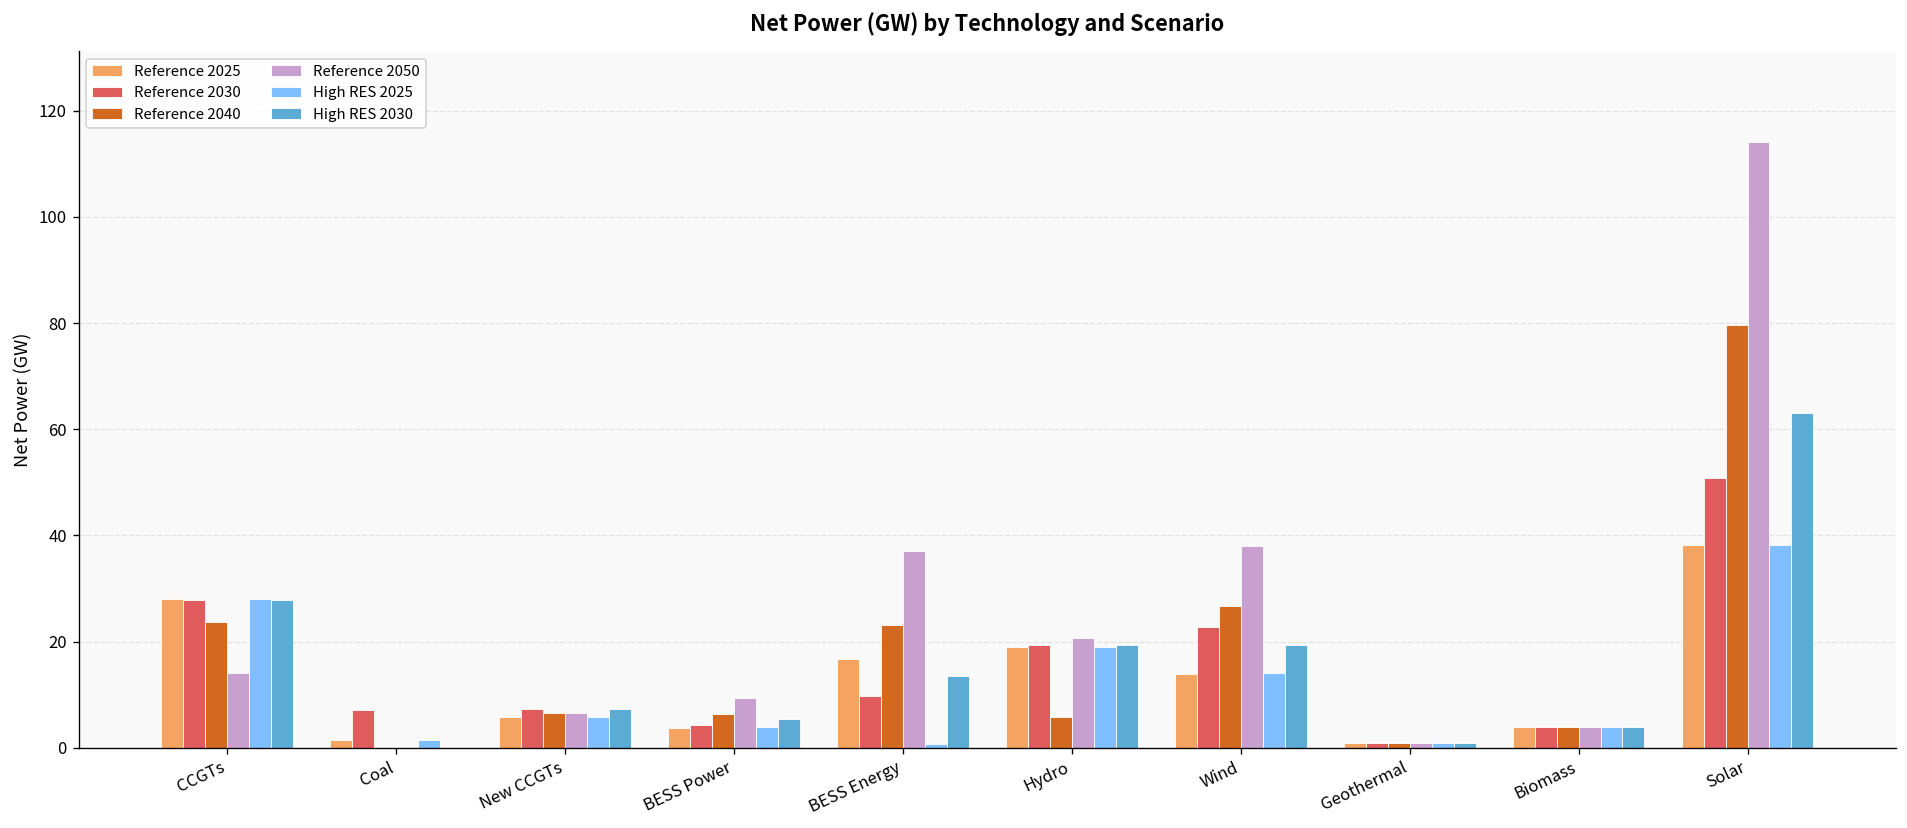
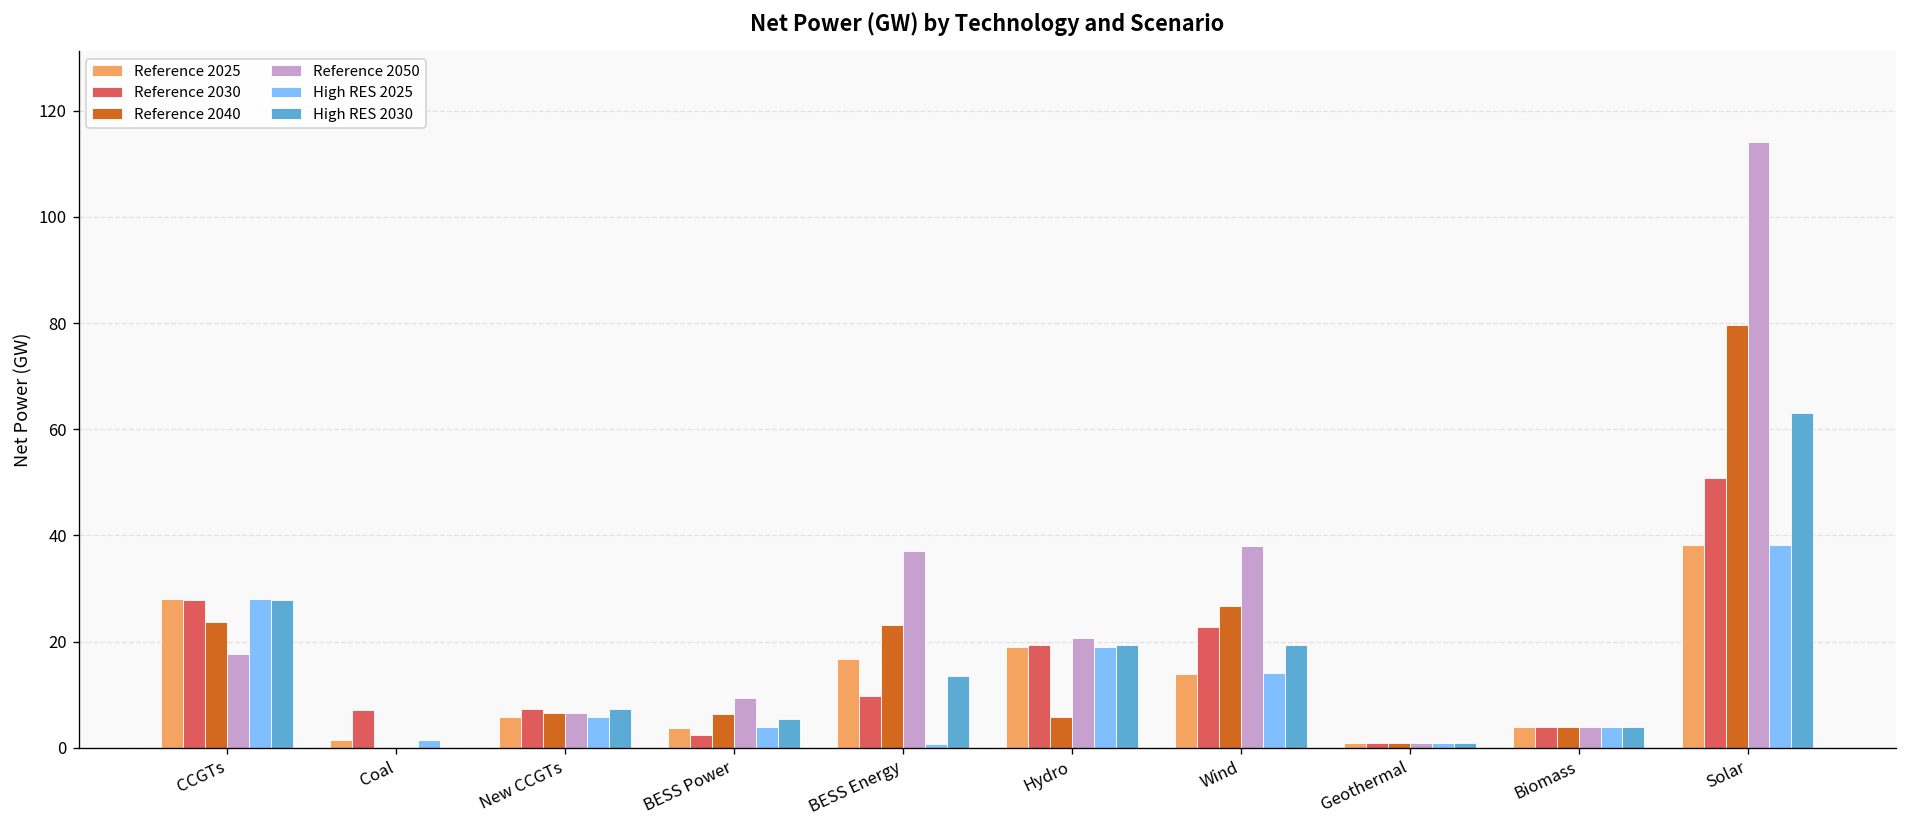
Reference 2050, CCGTs: 14 -> 18
Reference 2030, BESS Power: 4 -> 2
